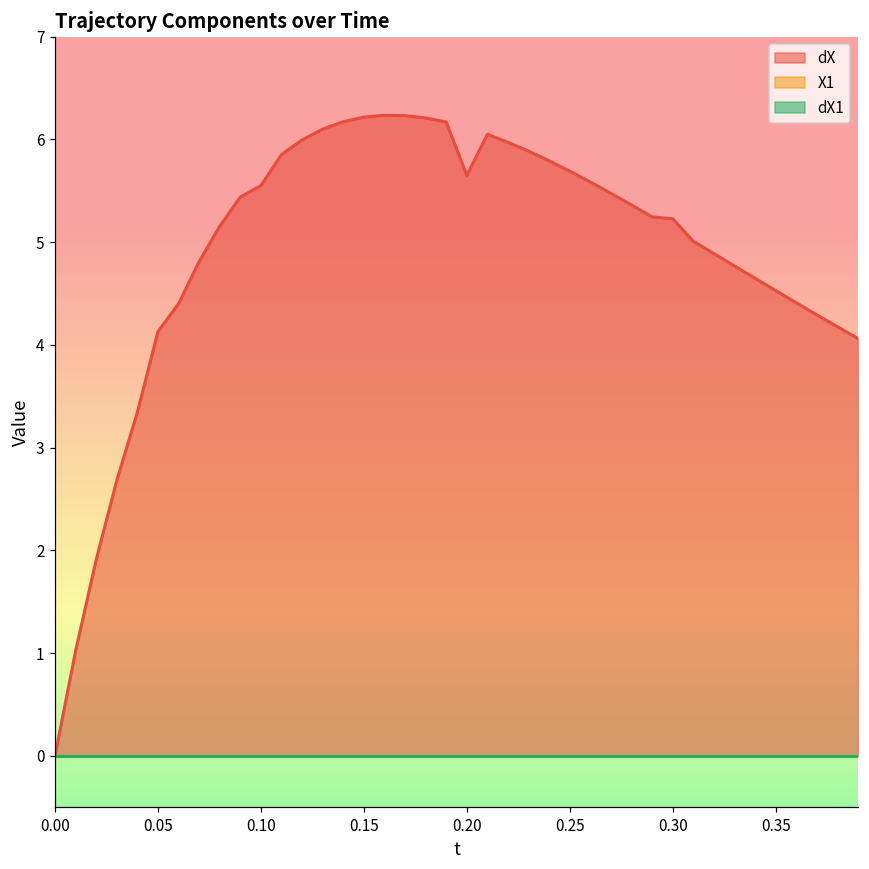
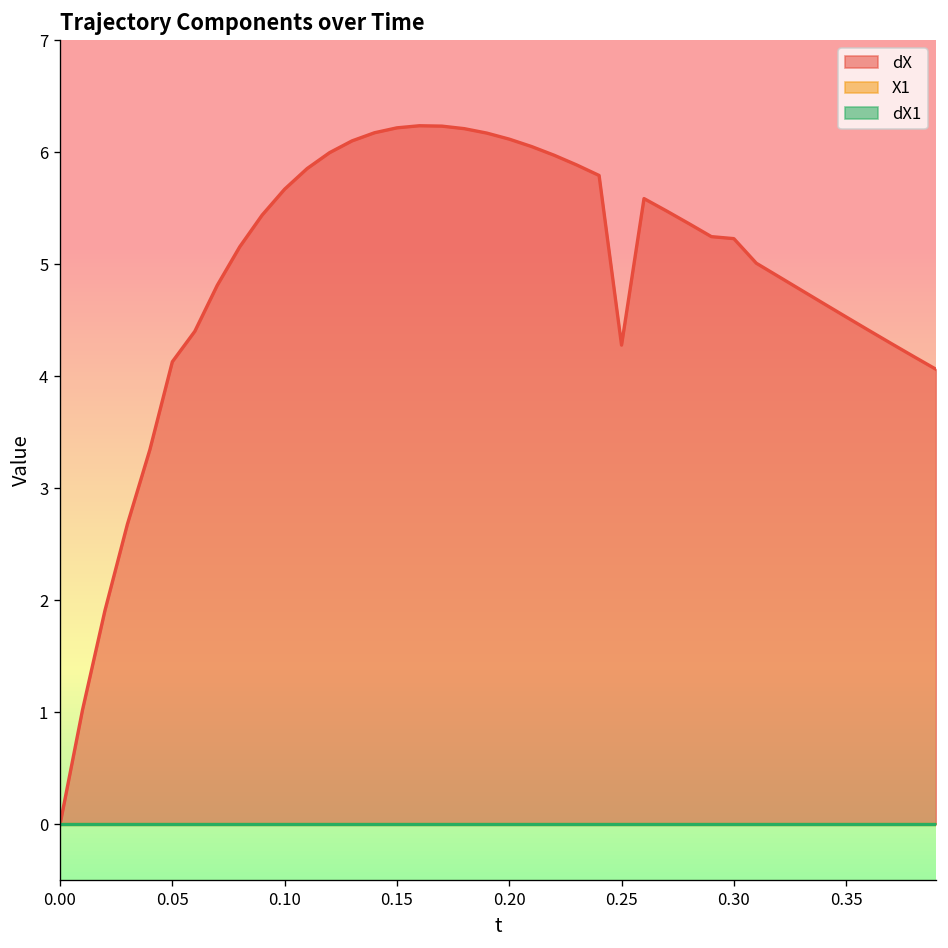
dX, 0.10: 5.6 -> 5.7
dX, 0.20: 5.6 -> 6.1
dX, 0.25: 5.7 -> 4.3
